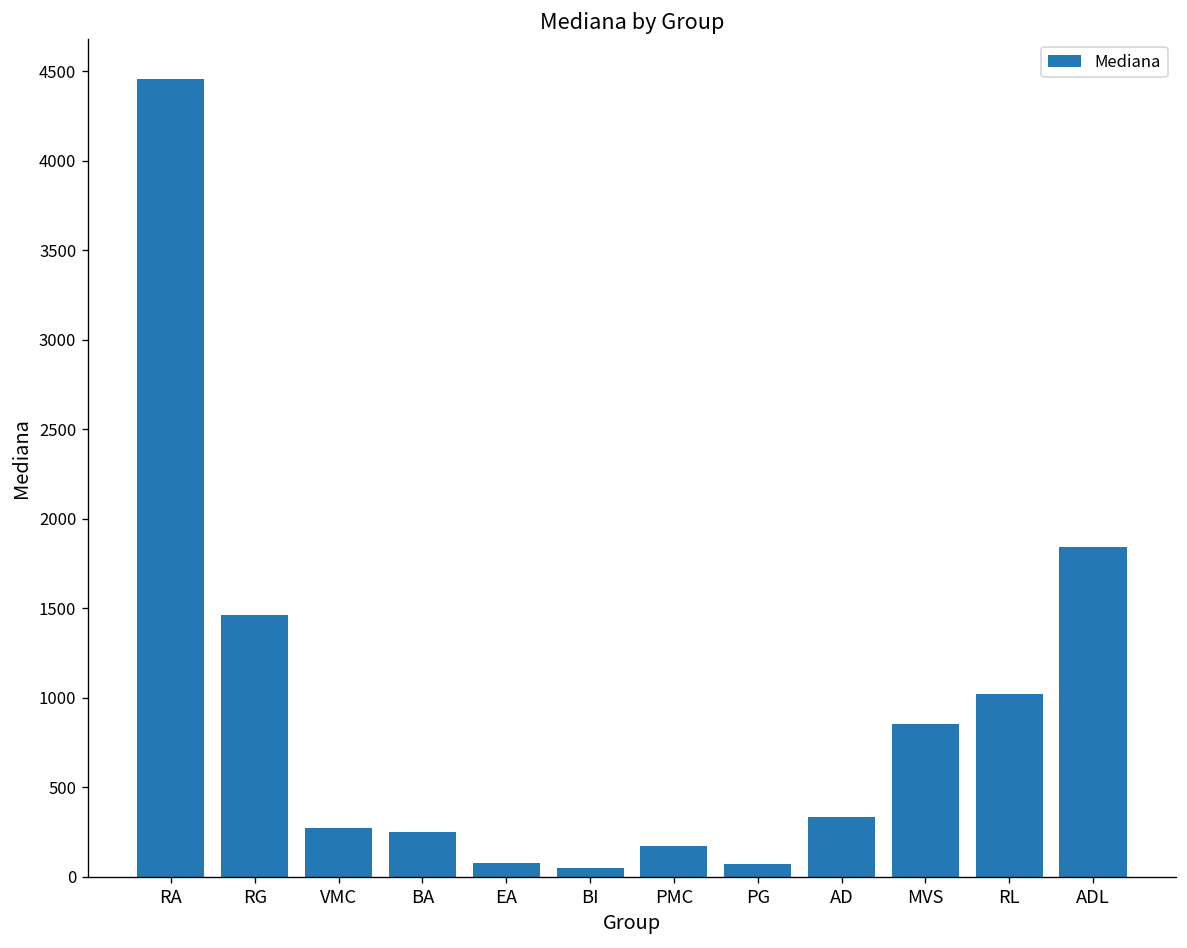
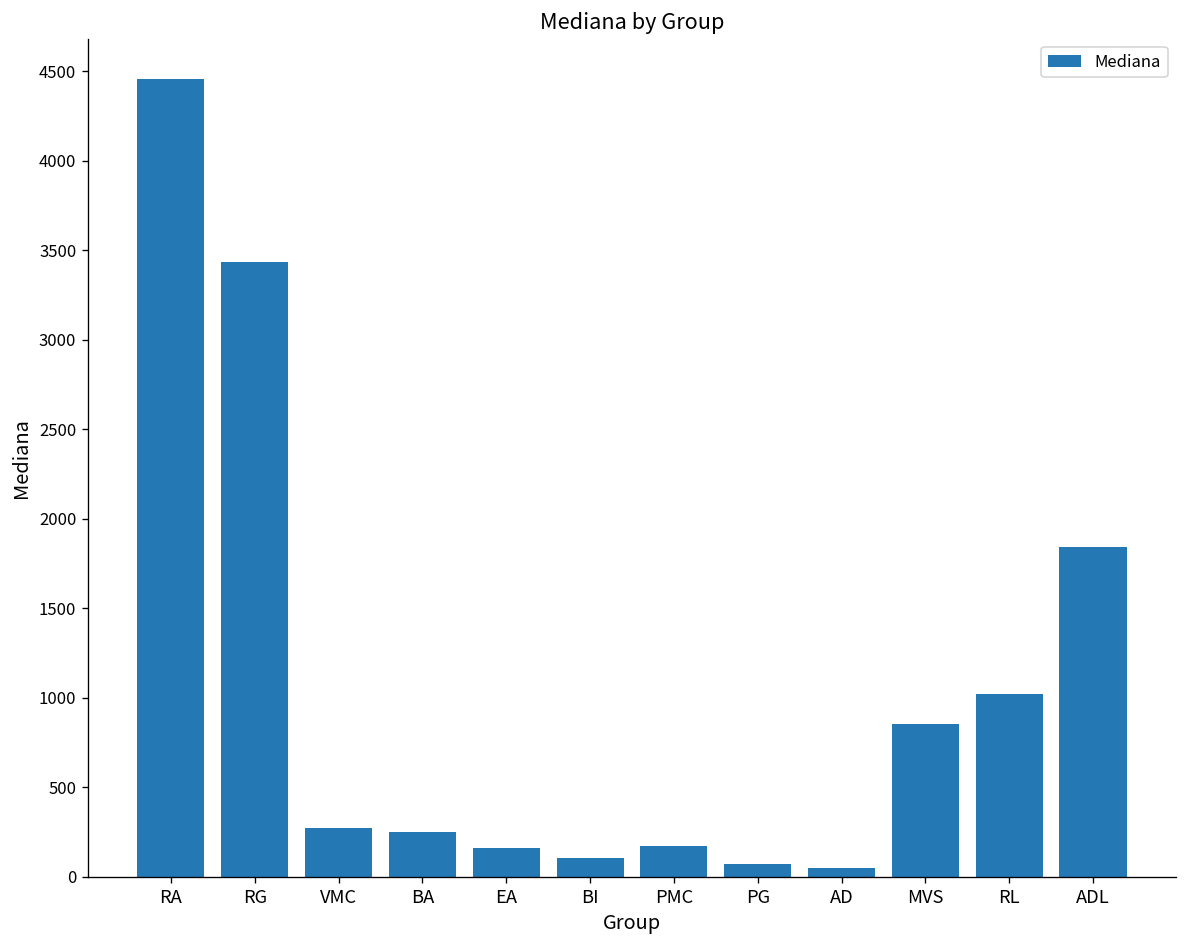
RG: 1460 -> 3430
EA: 80 -> 160
BI: 50 -> 100
AD: 330 -> 50
